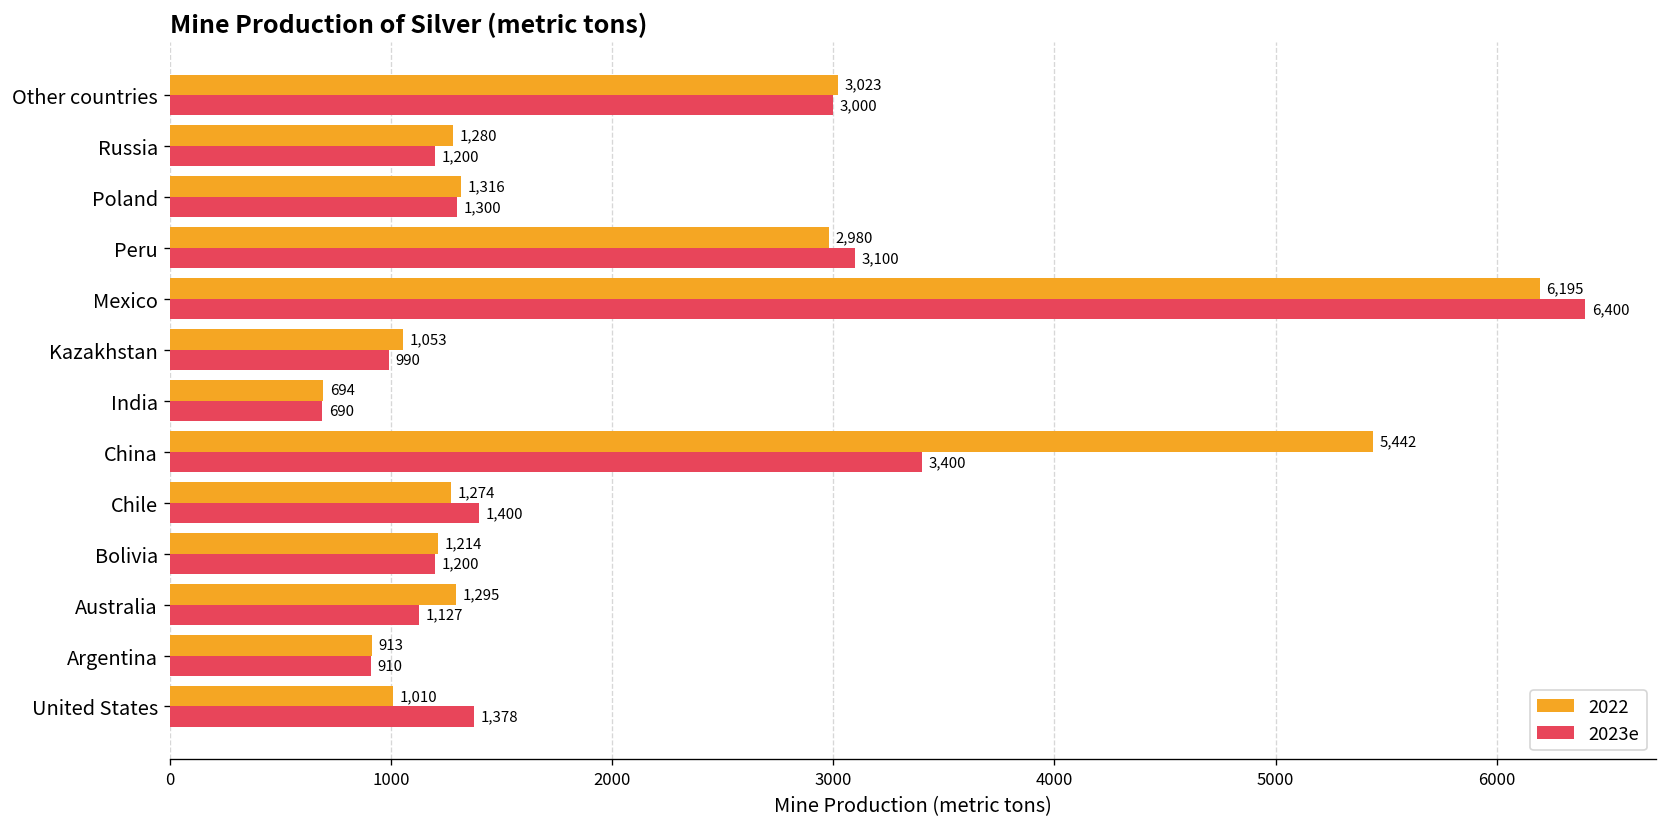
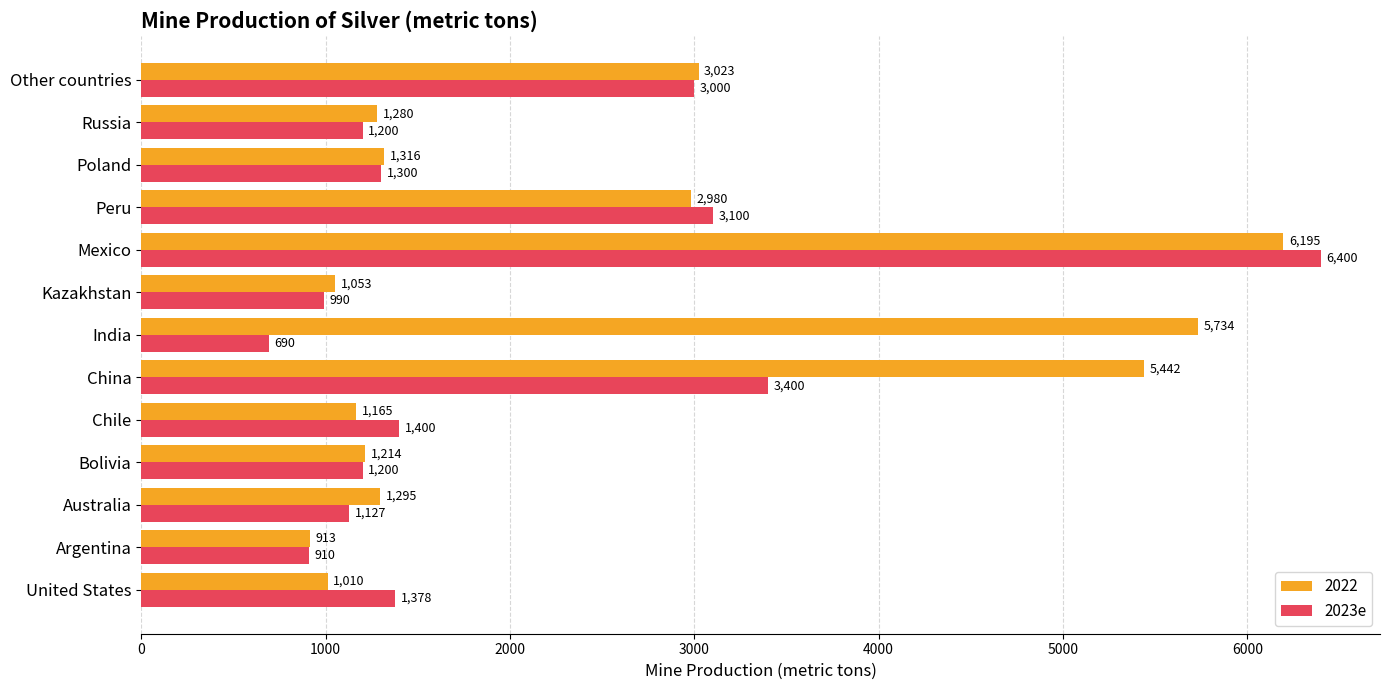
2022, India: 694 -> 5,734
2022, Chile: 1,274 -> 1,165
